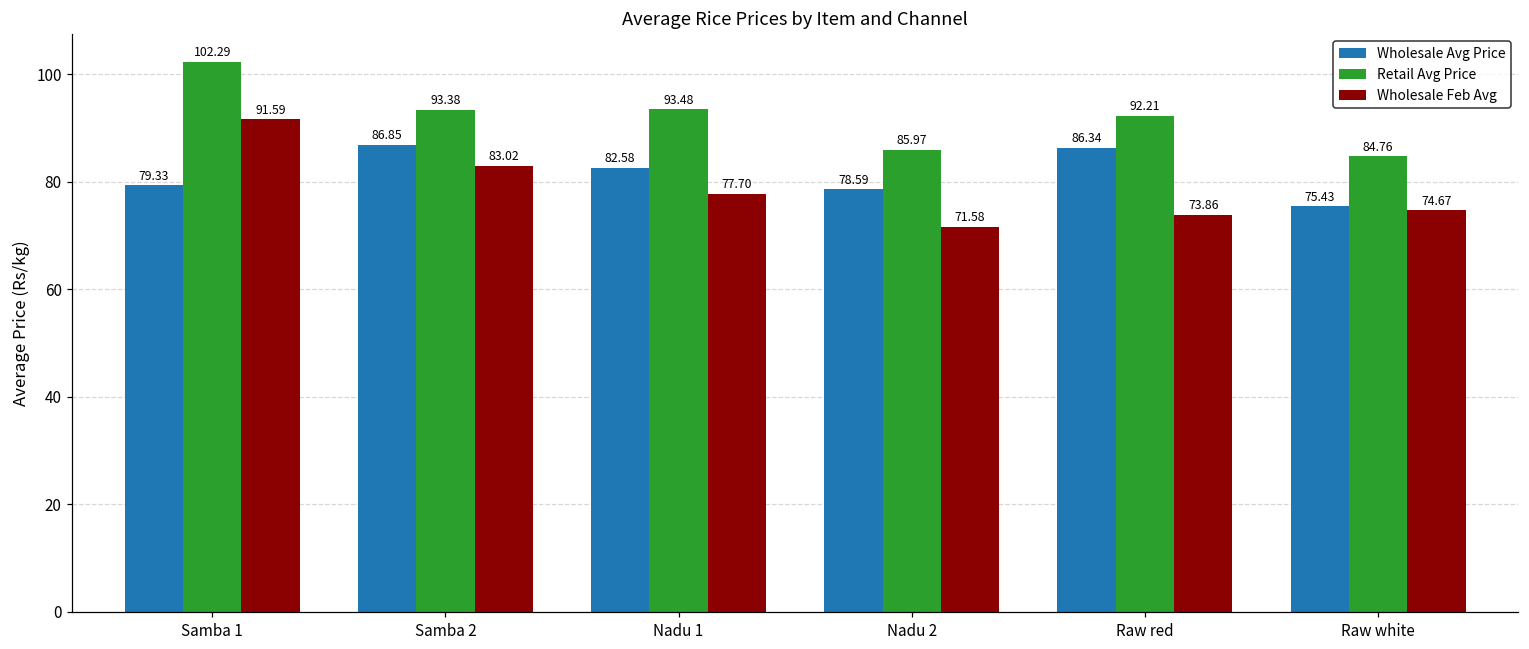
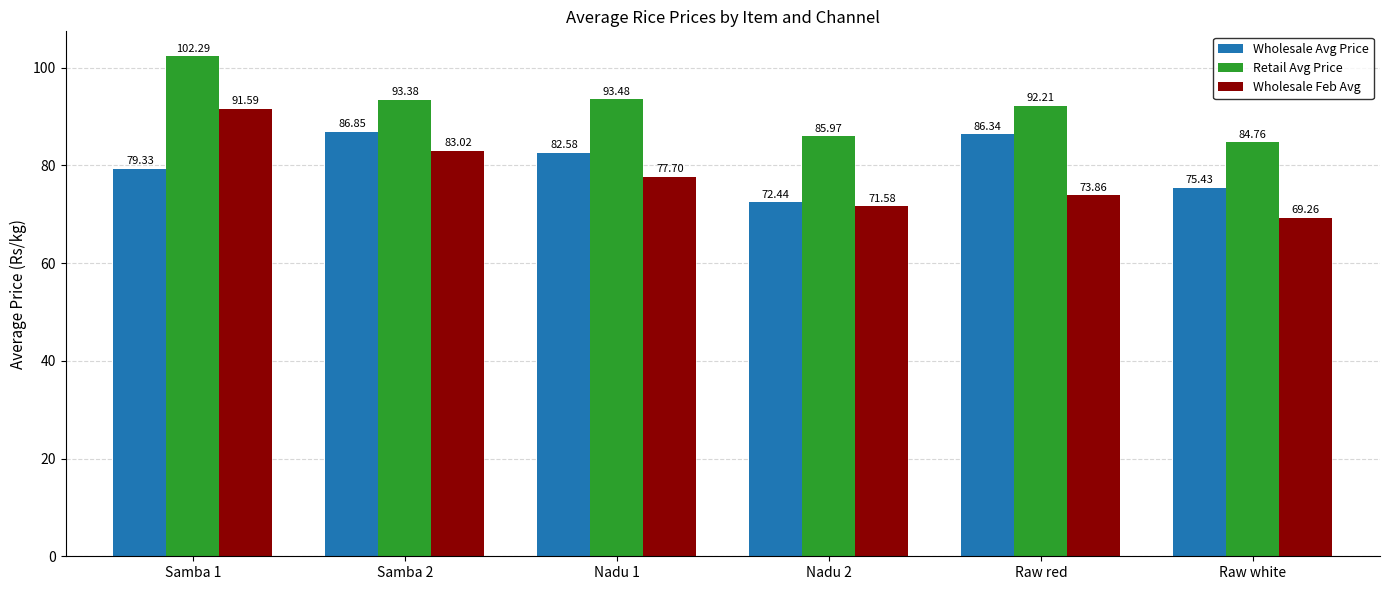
Wholesale Avg Price, Nadu 2: 78.59 -> 72.44
Wholesale Feb Avg, Raw white: 74.67 -> 69.26
